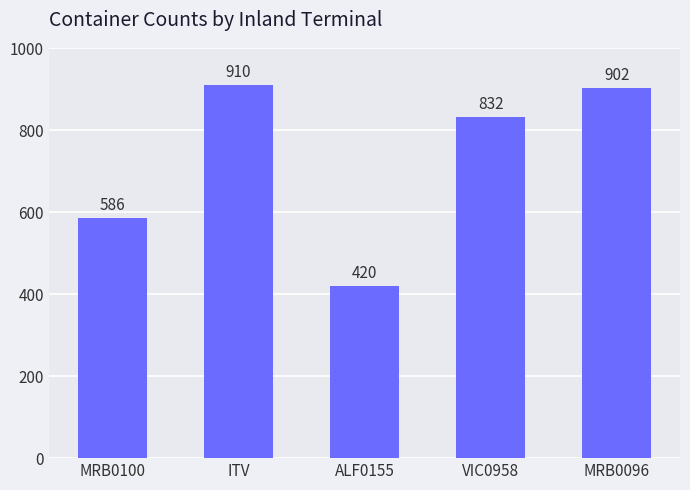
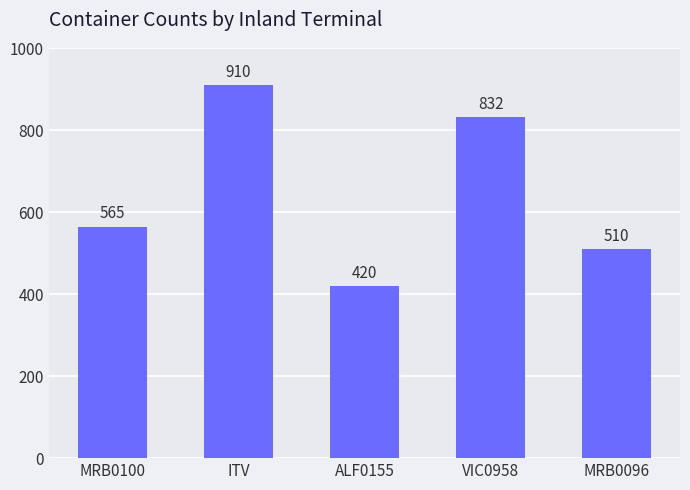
MRB0100: 586 -> 565
MRB0096: 902 -> 510
